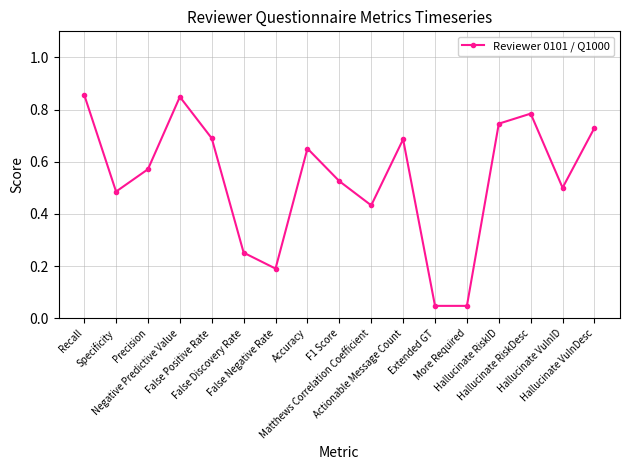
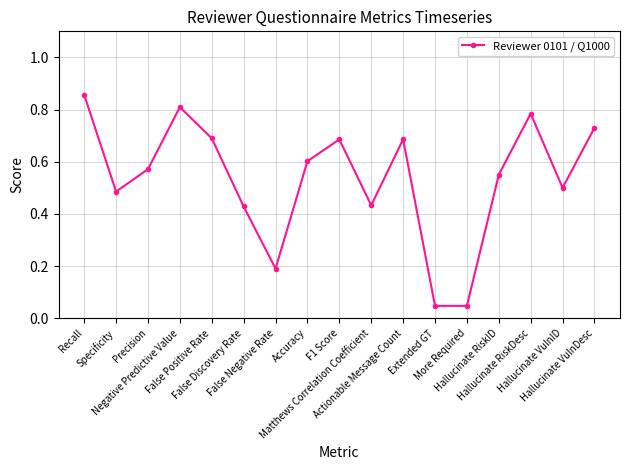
Negative Predictive Value: 0.85 -> 0.81
False Discovery Rate: 0.25 -> 0.43
Accuracy: 0.65 -> 0.60
F1 Score: 0.53 -> 0.69
Hallucinate RiskID: 0.75 -> 0.55
